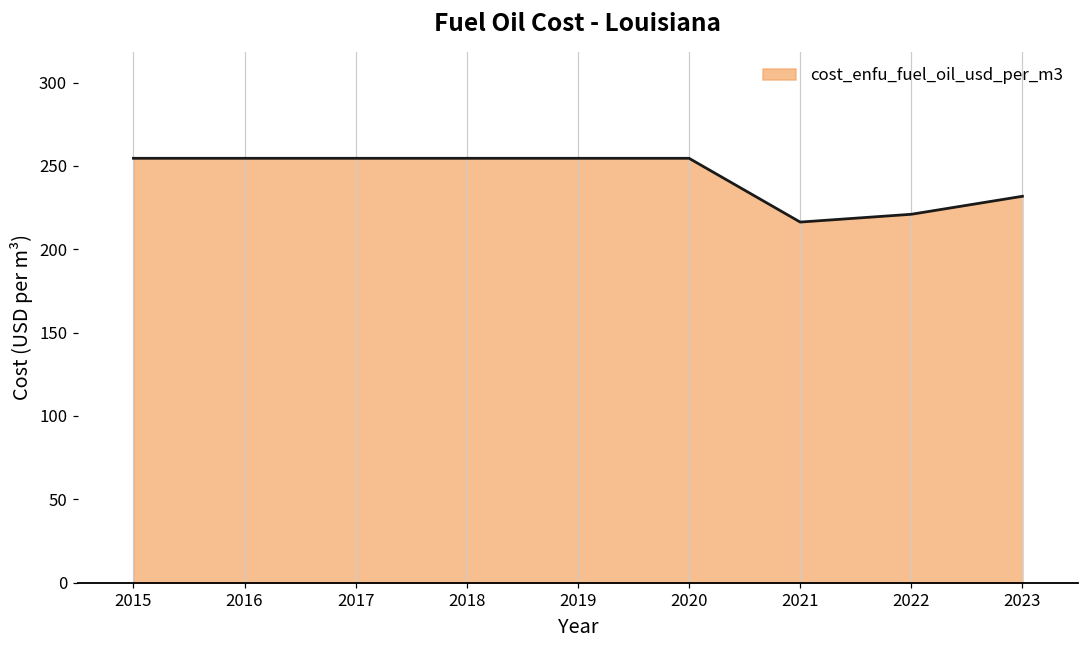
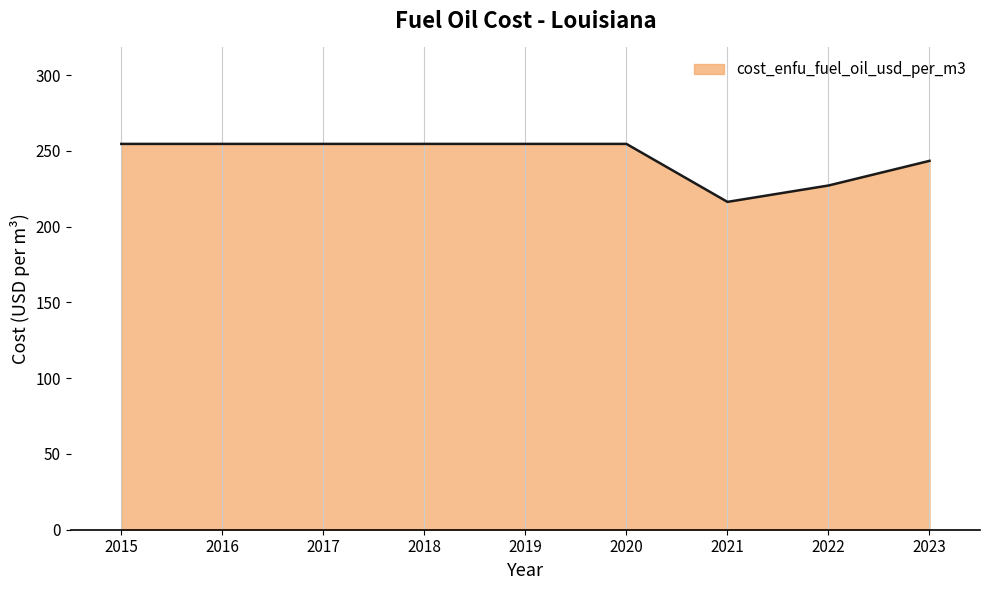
2022: 221 -> 227
2023: 232 -> 243
